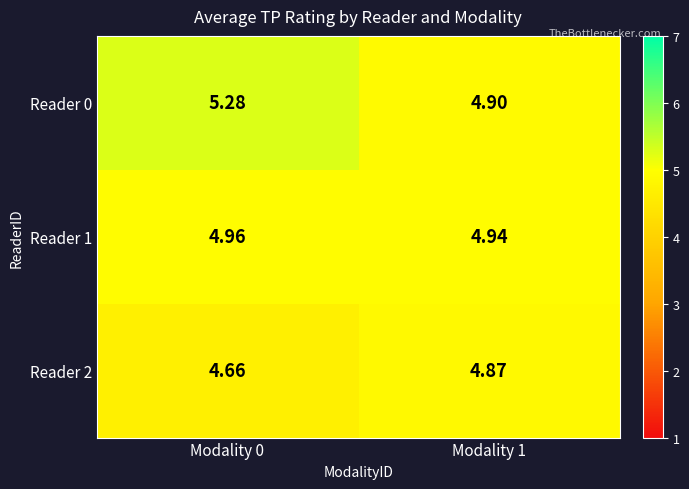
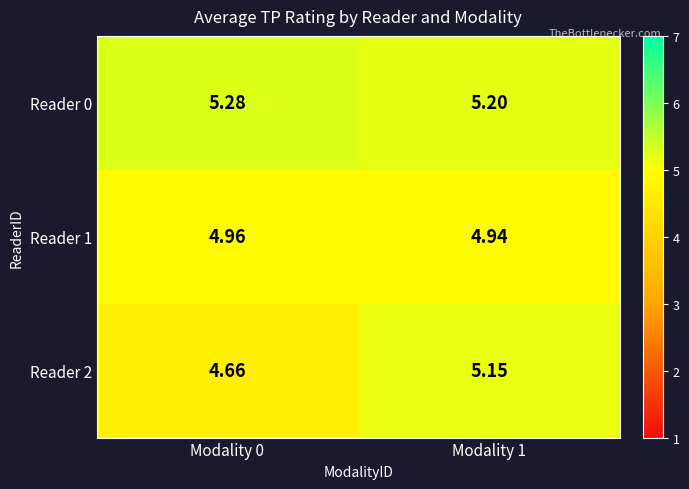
Reader 0, Modality 1: 4.90 -> 5.20
Reader 2, Modality 1: 4.87 -> 5.15
